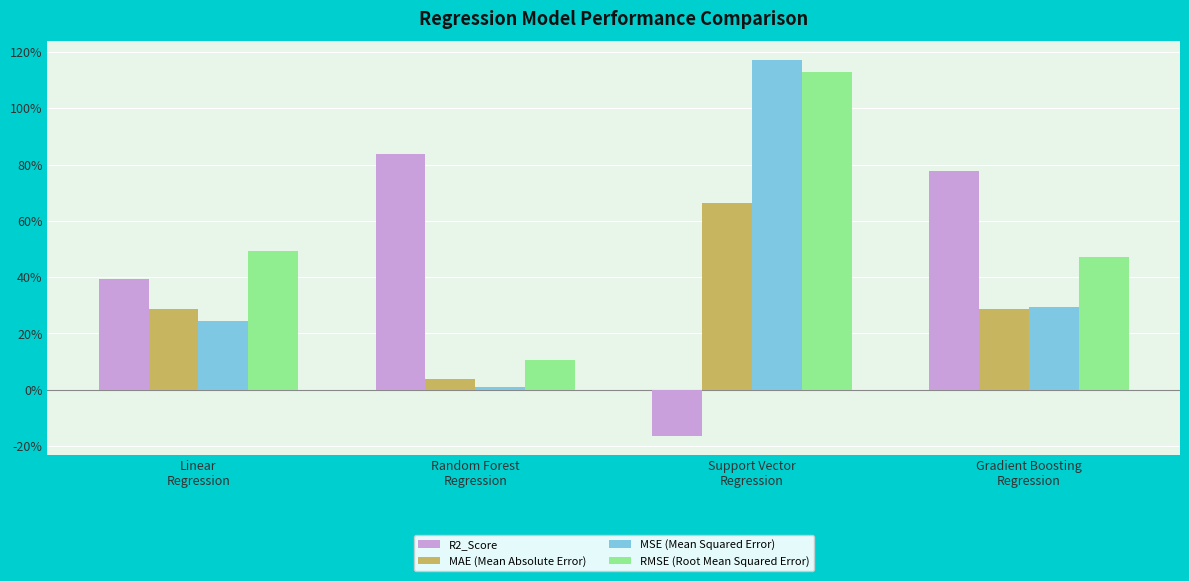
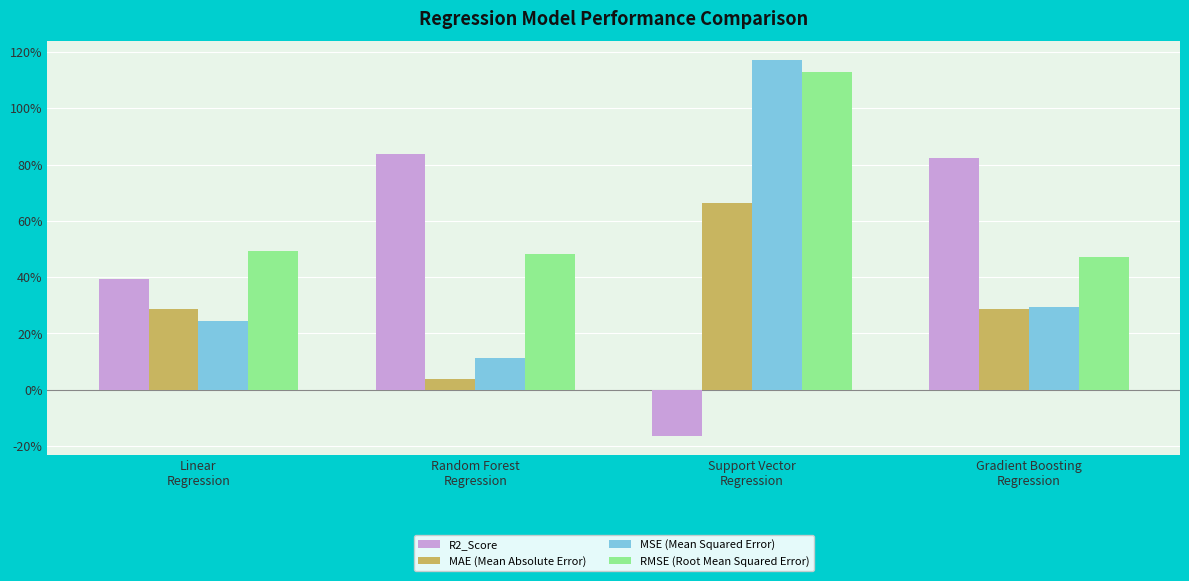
MSE (Mean Squared Error), Random Forest Regression: 1% -> 11%
RMSE (Root Mean Squared Error), Random Forest Regression: 11% -> 48%
R2_Score, Gradient Boosting Regression: 78% -> 82%
